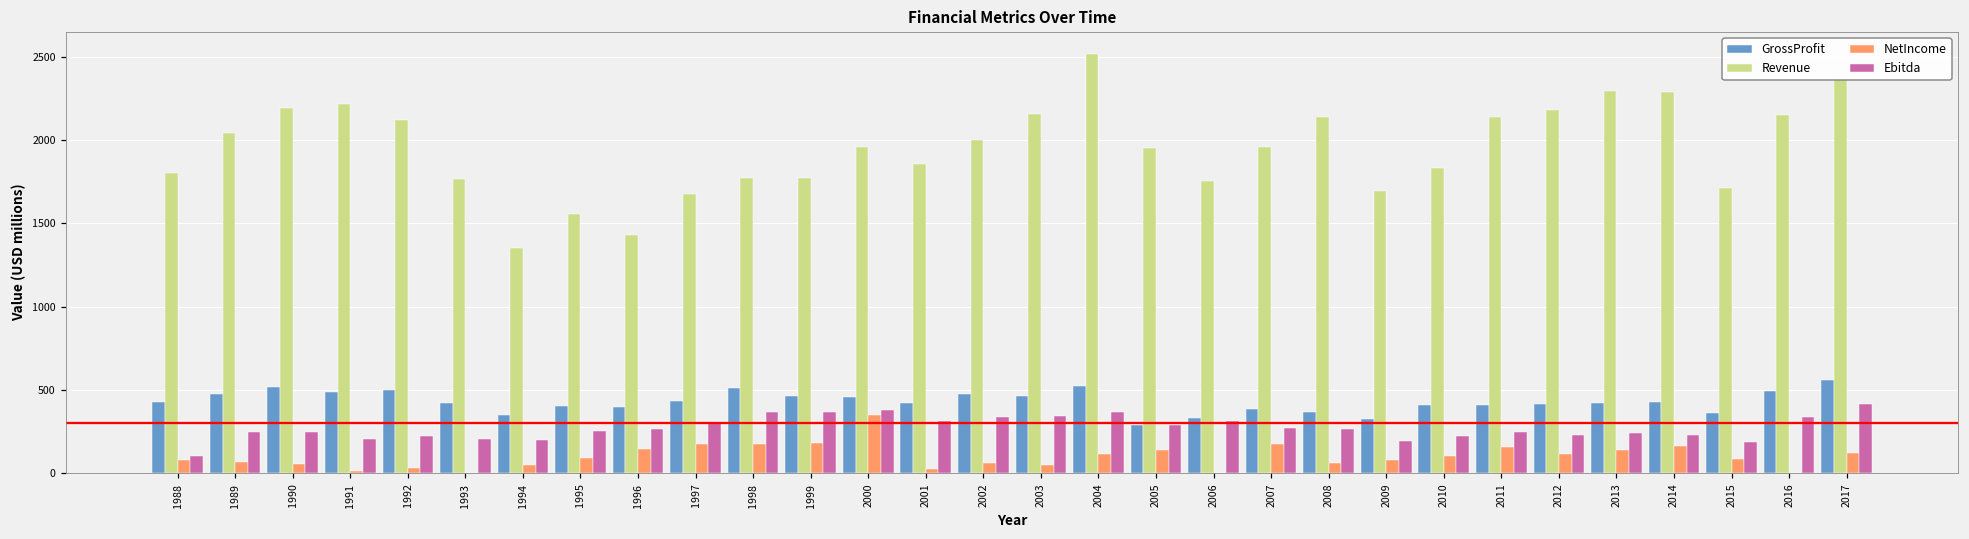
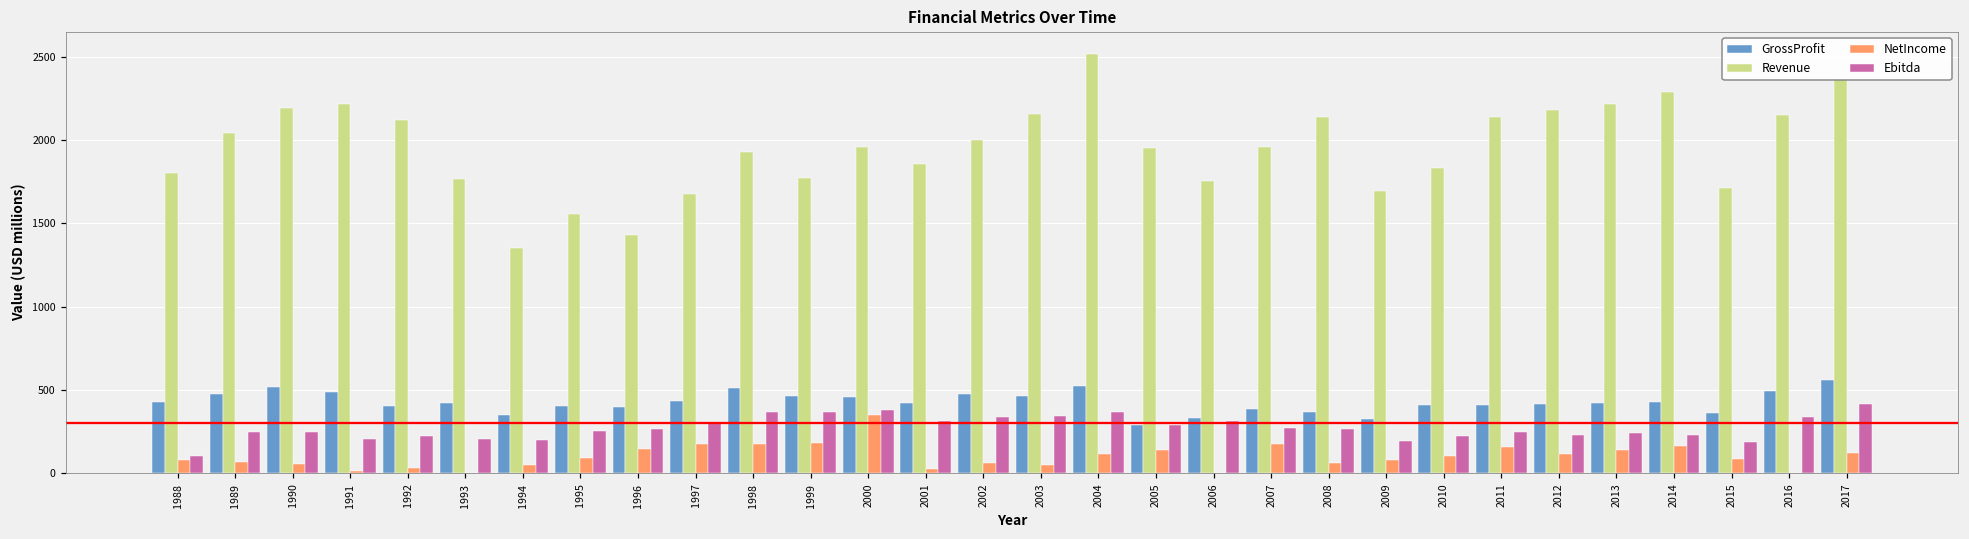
GrossProfit, 1992: 500 -> 400
Revenue, 1998: 1770 -> 1930
Revenue, 2013: 2300 -> 2220
